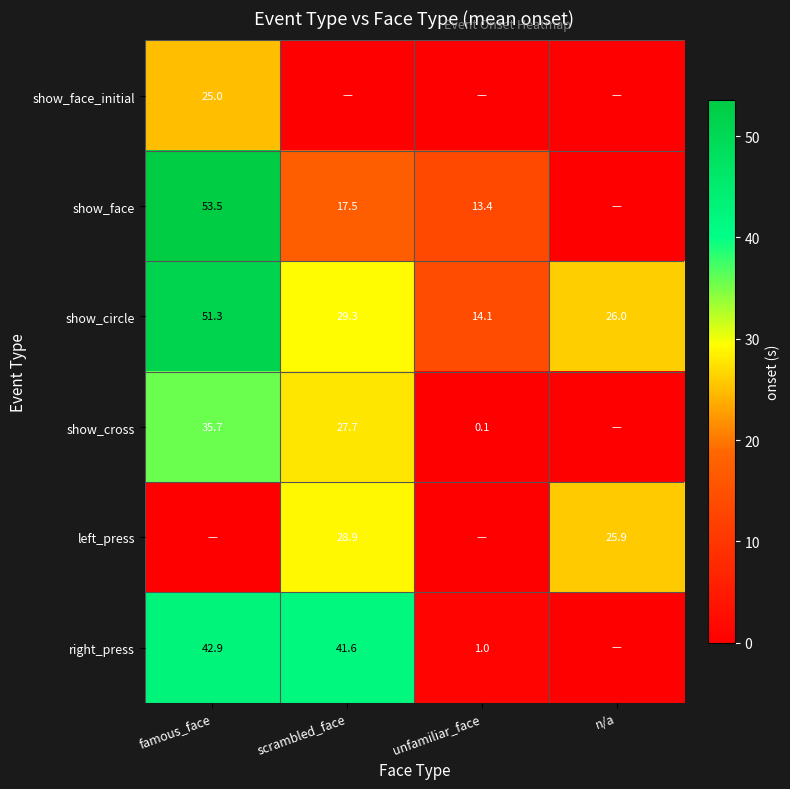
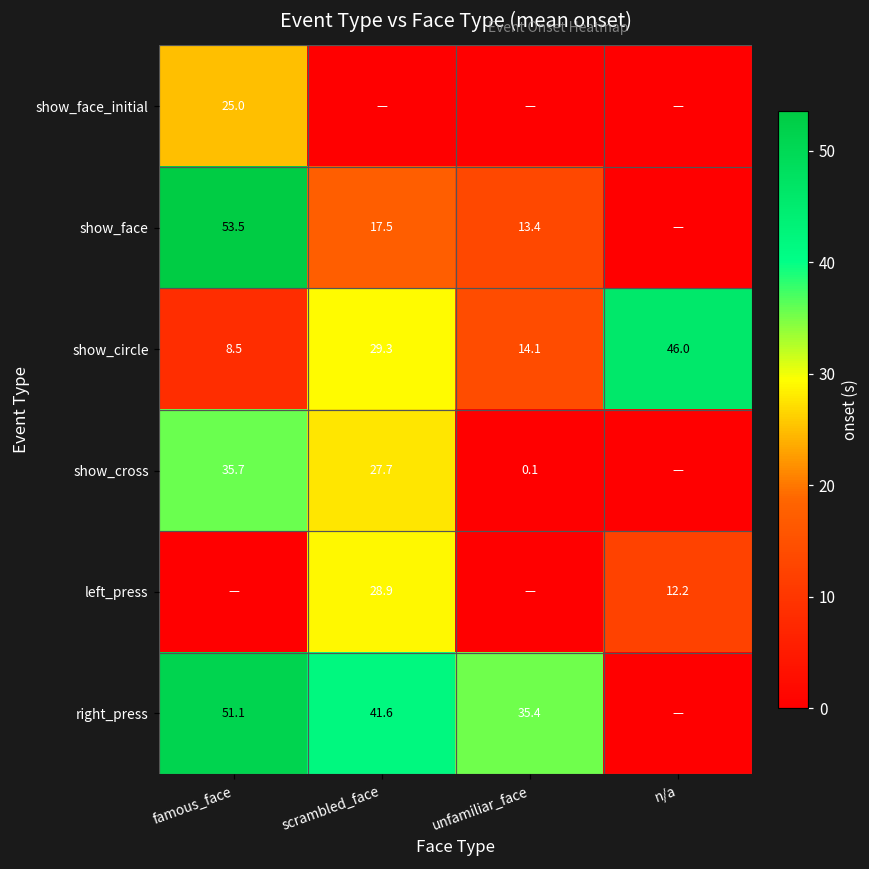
show_circle, famous_face: 51.3 -> 8.5
show_circle, n/a: 26.0 -> 46.0
left_press, n/a: 25.9 -> 12.2
right_press, famous_face: 42.9 -> 51.1
right_press, unfamiliar_face: 1.0 -> 35.4
